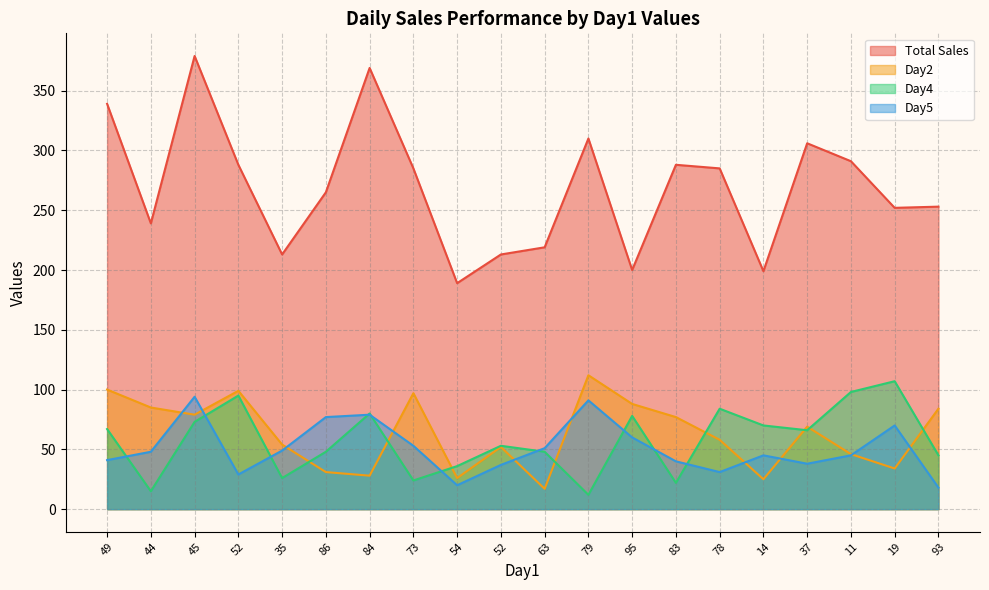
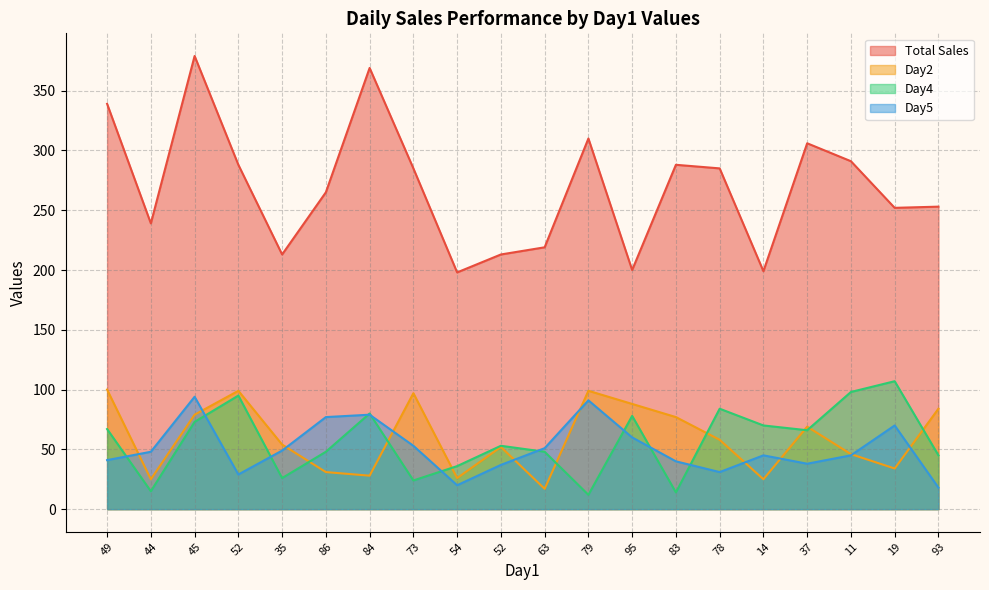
Day2, 44: 85 -> 25
Total Sales, 54: 189 -> 198
Day2, 79: 112 -> 99
Day4, 83: 22 -> 14
